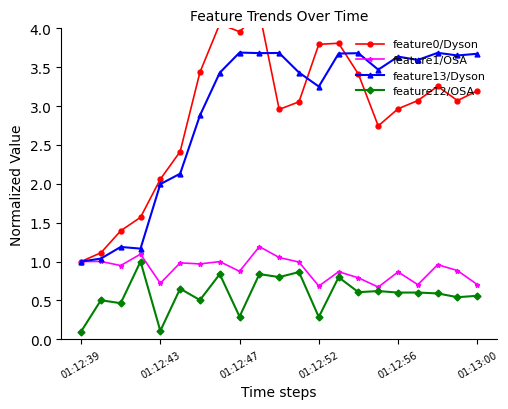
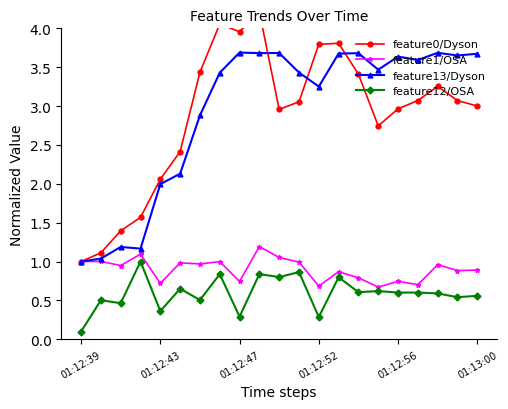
feature12/OSA, 01:12:43: 0.1 -> 0.4
feature1/OSA, 01:12:47: 0.9 -> 0.7
feature1/OSA, 01:12:56: 0.9 -> 0.7
feature0/Dyson, 01:13:00: 3.2 -> 3.0
feature1/OSA, 01:13:00: 0.7 -> 0.9
